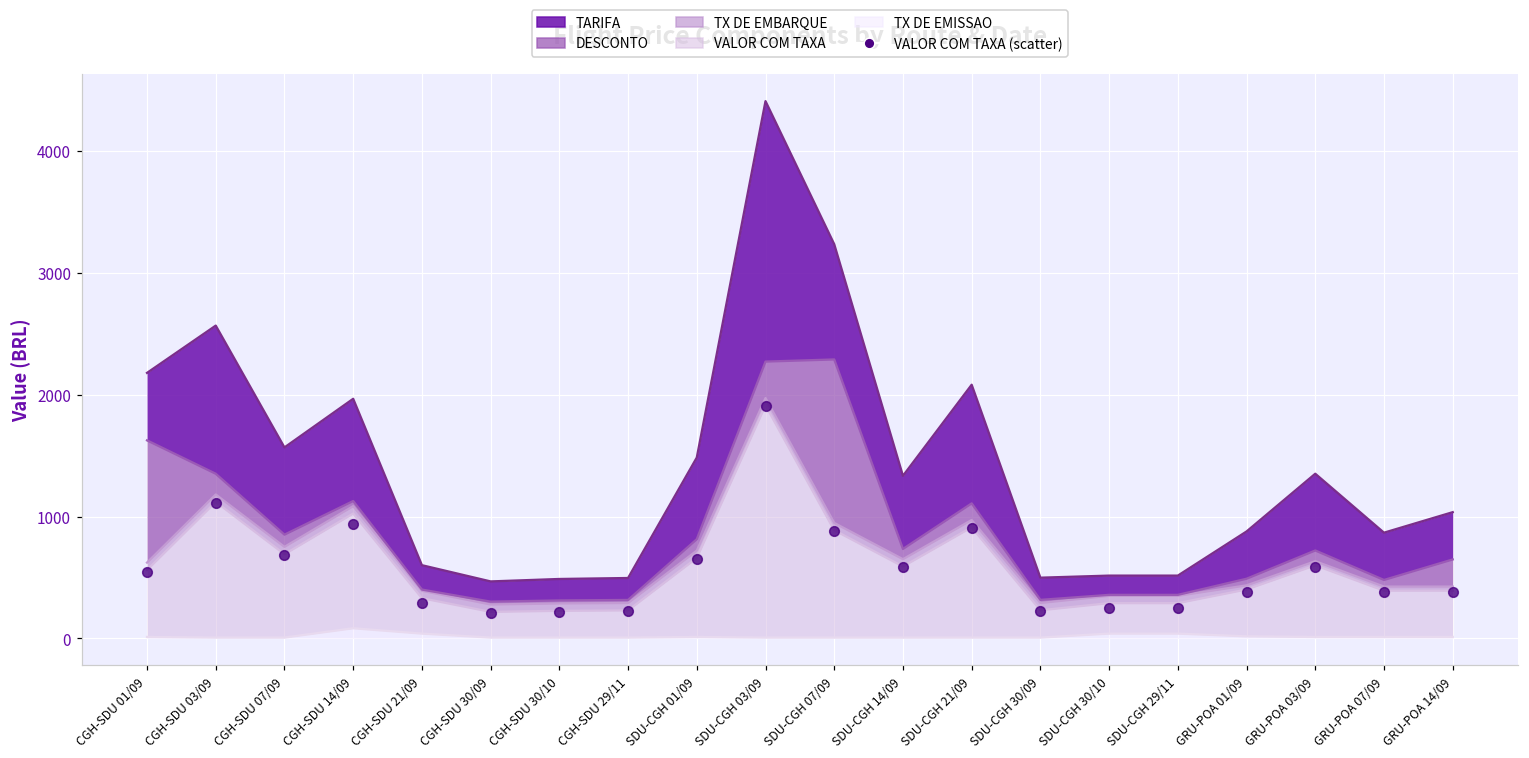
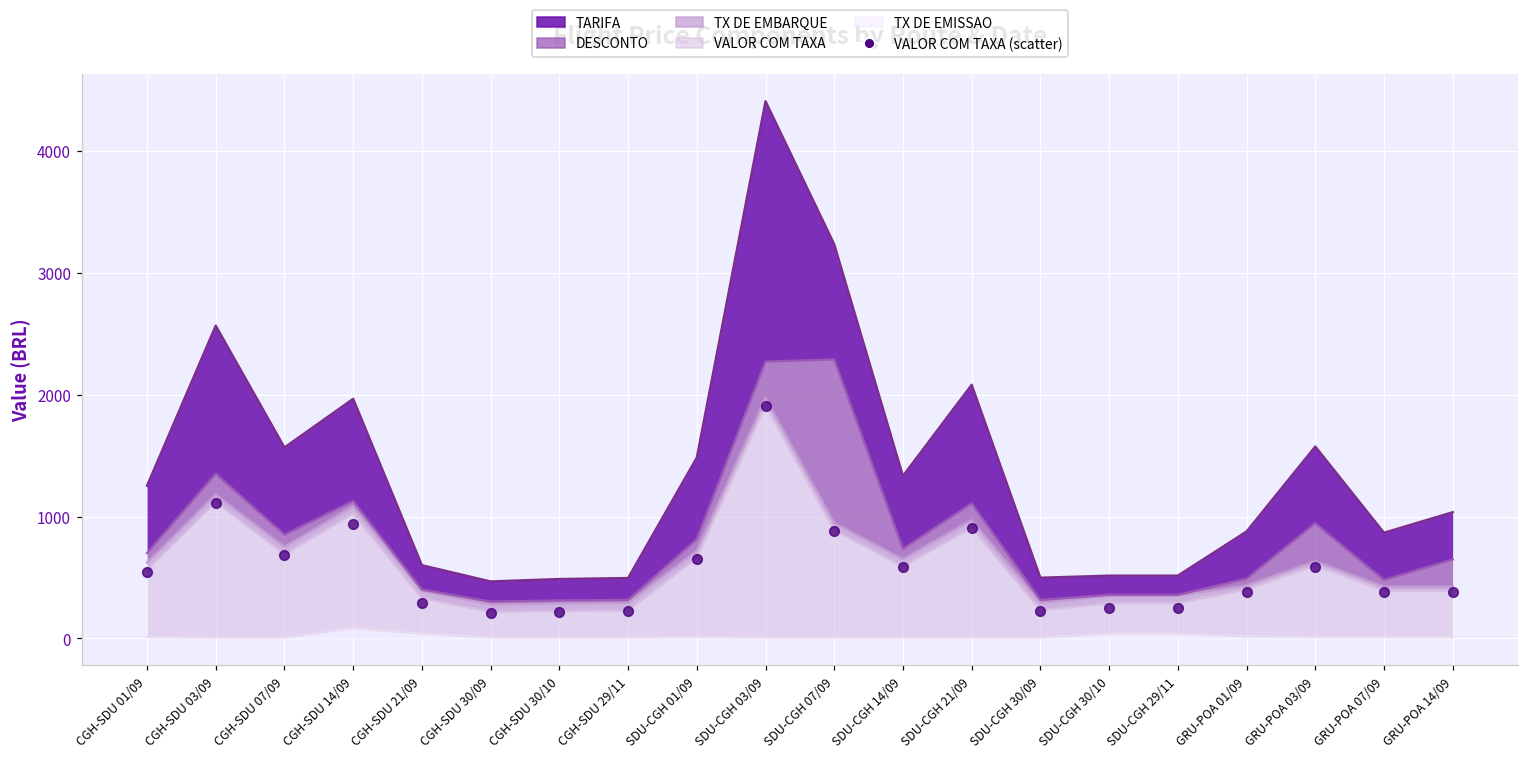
DESCONTO, CGH-SDU 01/09: 1000 -> 80
DESCONTO, GRU-POA 03/09: 90 -> 310
